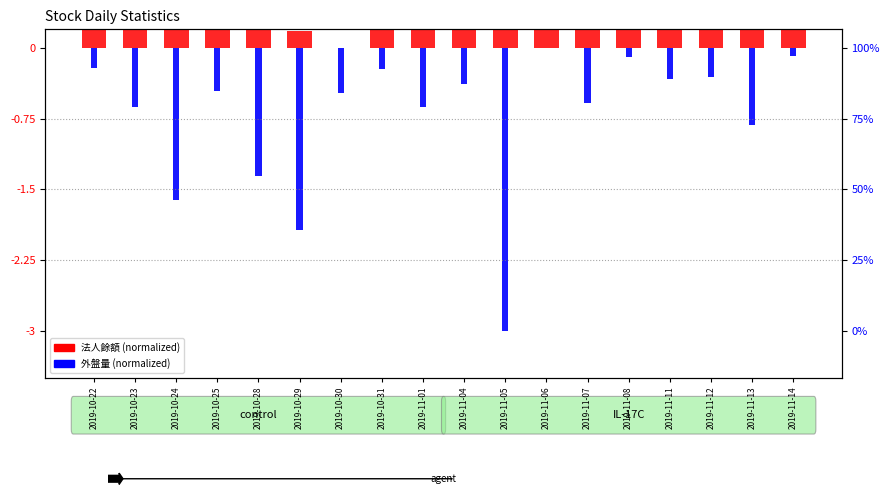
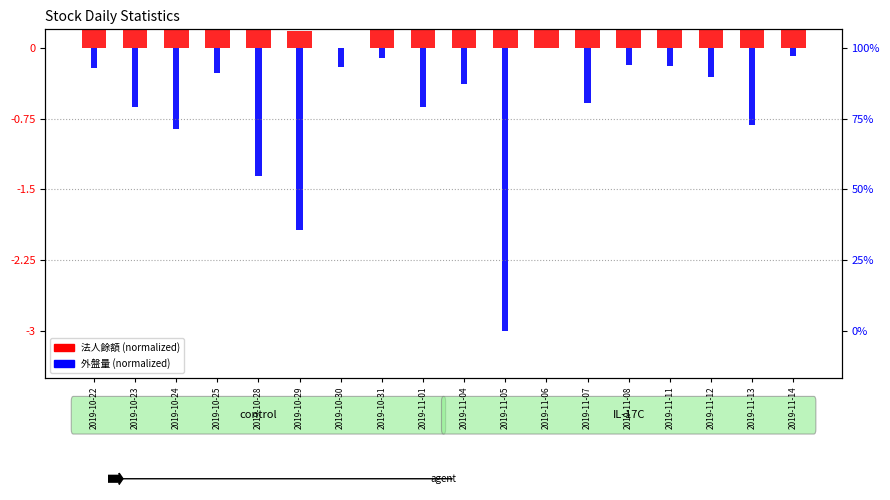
外盤量 (normalized), 2019-10-24: -1.6 -> -0.9
外盤量 (normalized), 2019-10-25: -0.5 -> -0.3
外盤量 (normalized), 2019-10-30: -0.5 -> -0.2
外盤量 (normalized), 2019-10-31: -0.2 -> -0.1
外盤量 (normalized), 2019-11-08: -0.1 -> -0.2
外盤量 (normalized), 2019-11-11: -0.3 -> -0.2
